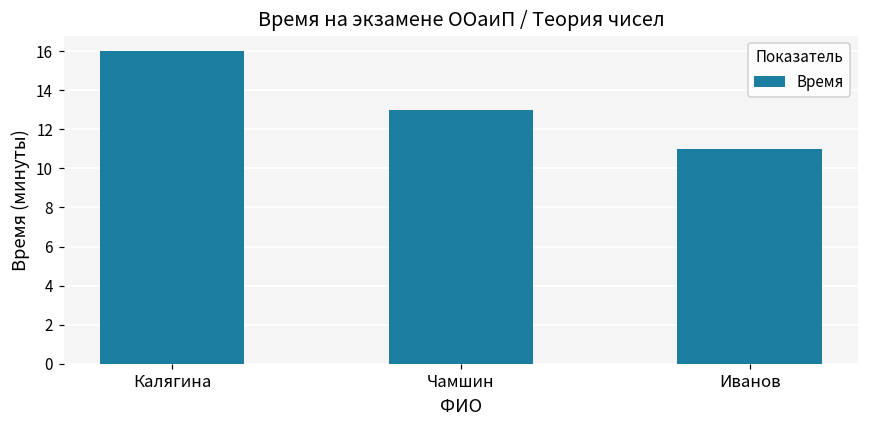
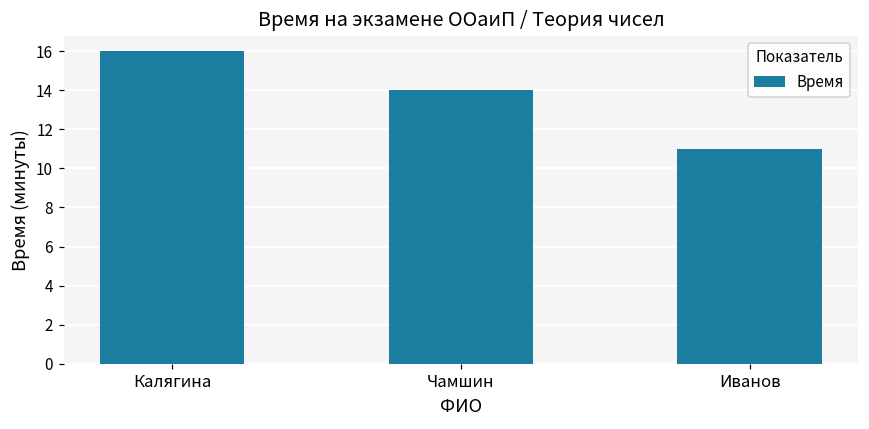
Чамшин: 13 -> 14
